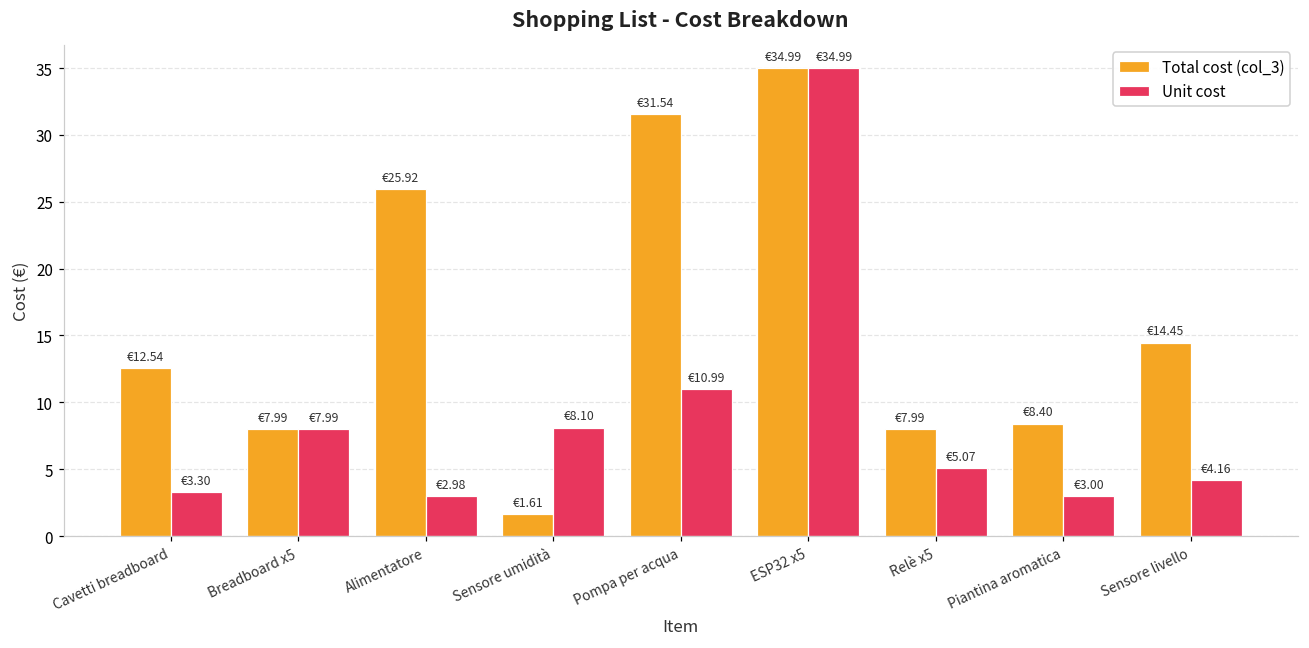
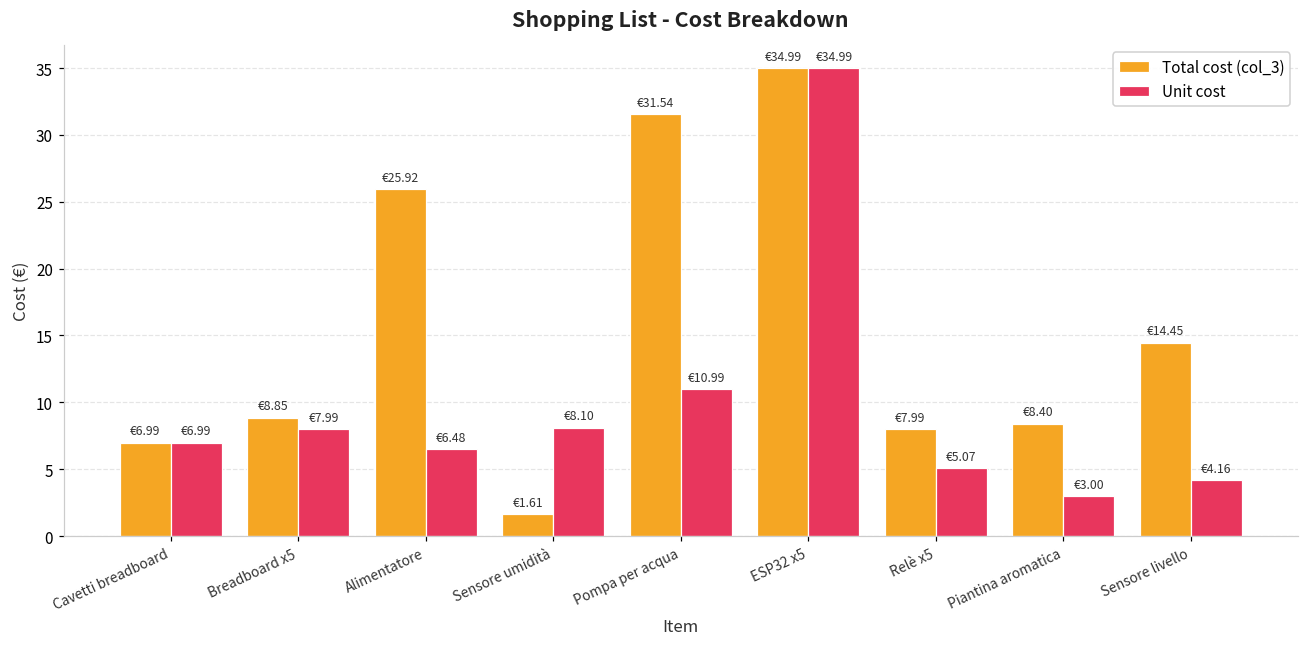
Total cost (col_3), Cavetti breadboard: €12.54 -> €6.99
Unit cost, Cavetti breadboard: €3.30 -> €6.99
Total cost (col_3), Breadboard x5: €7.99 -> €8.85
Unit cost, Alimentatore: €2.98 -> €6.48
